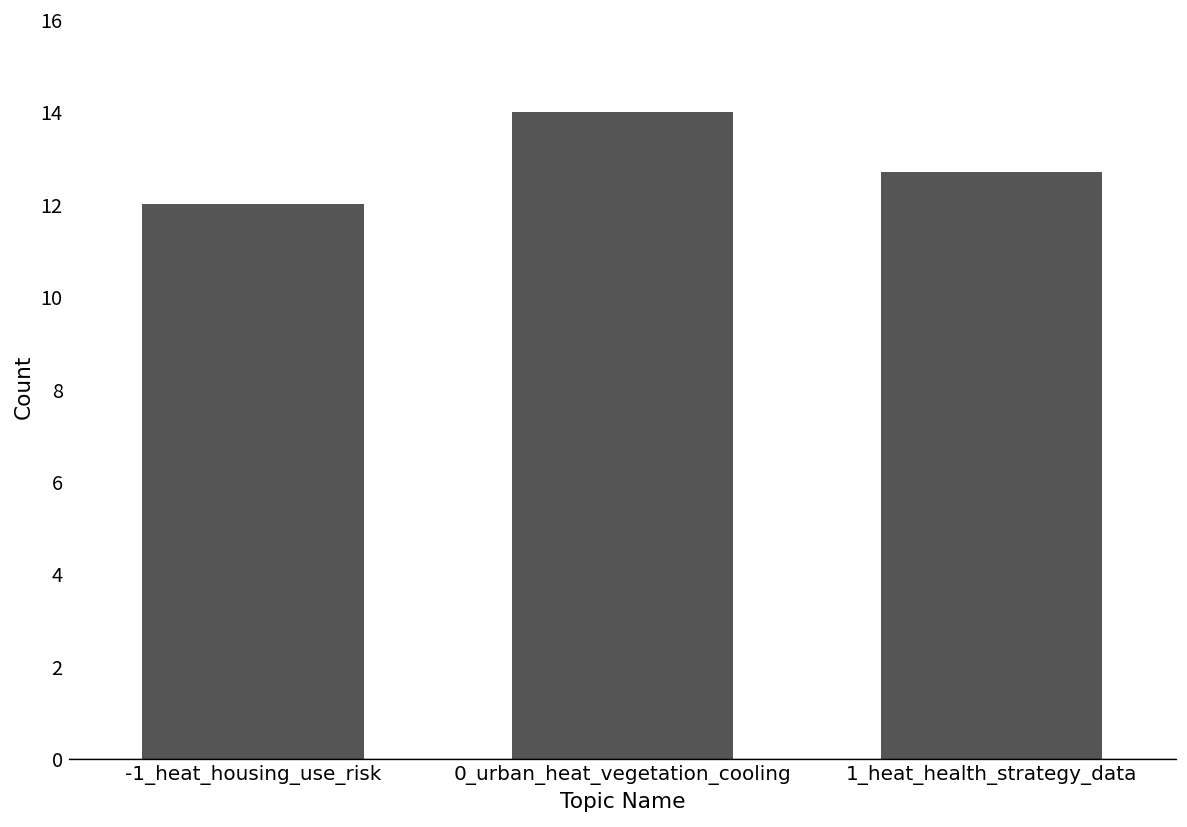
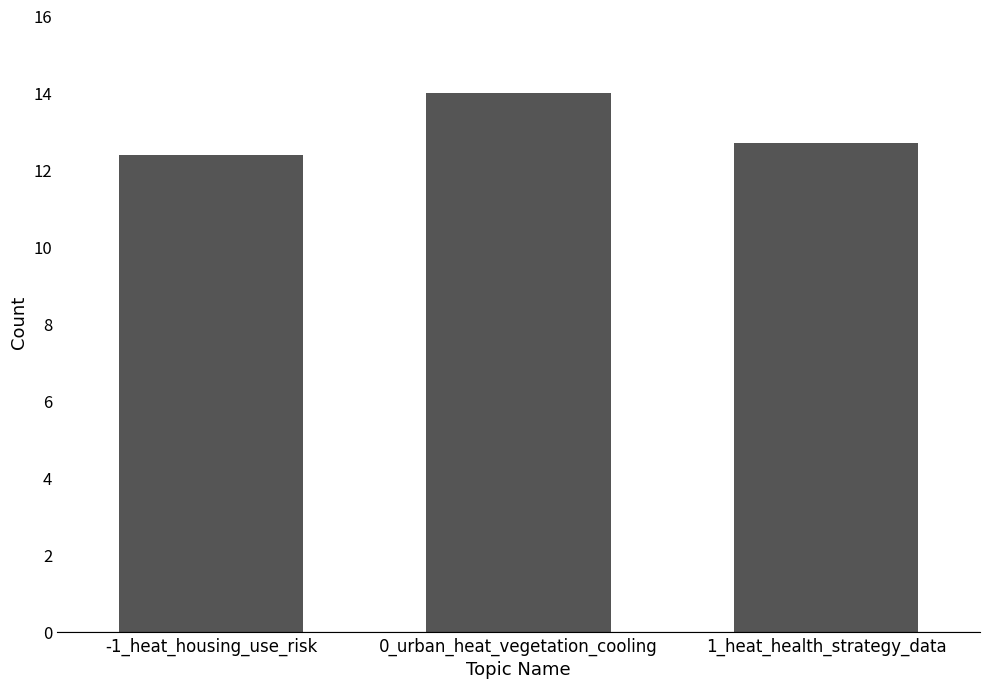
-1_heat_housing_use_risk: 12.0 -> 12.4
